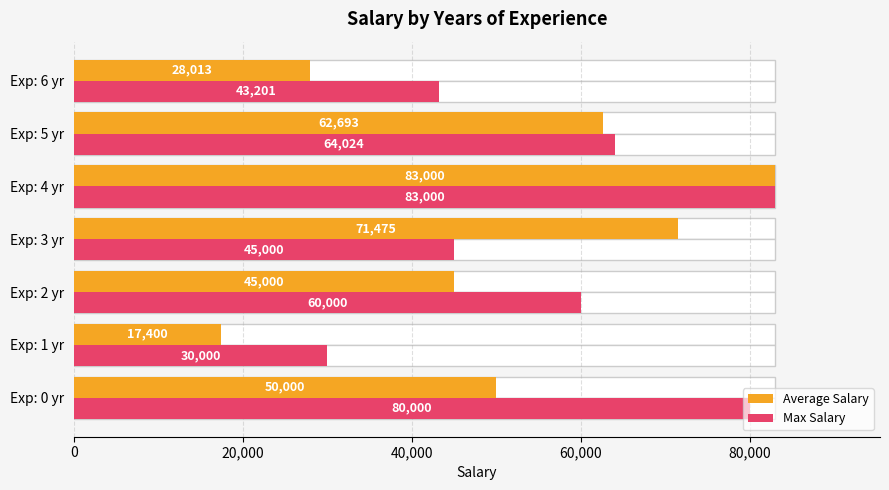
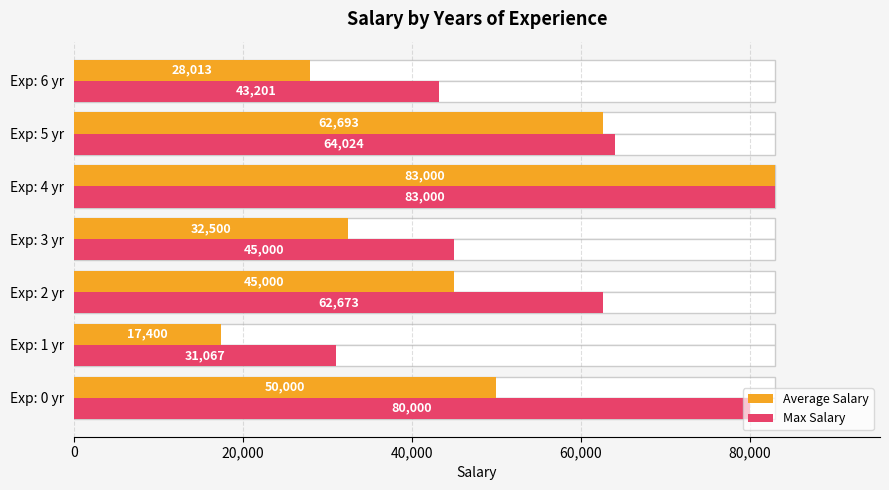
Average Salary, Exp: 3 yr: 71,475 -> 32,500
Max Salary, Exp: 2 yr: 60,000 -> 62,673
Max Salary, Exp: 1 yr: 30,000 -> 31,067
